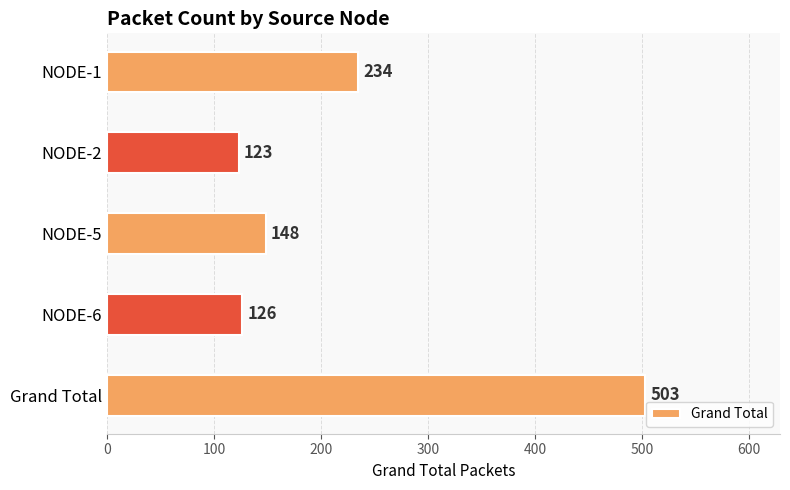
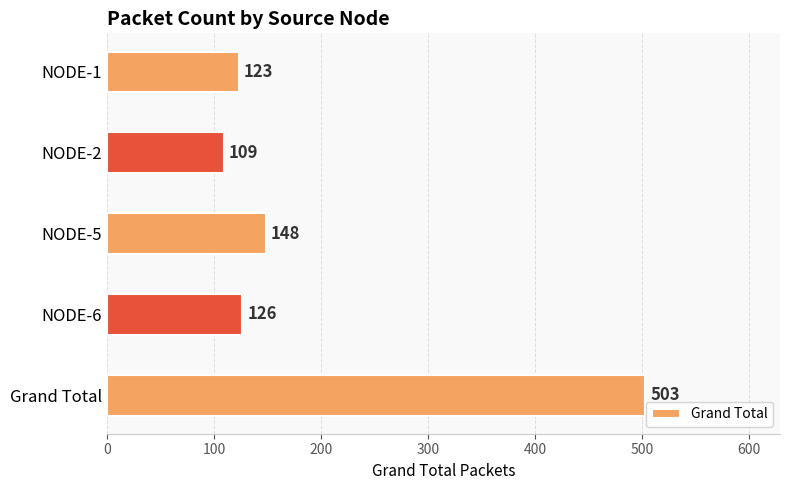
NODE-1: 234 -> 123
NODE-2: 123 -> 109
